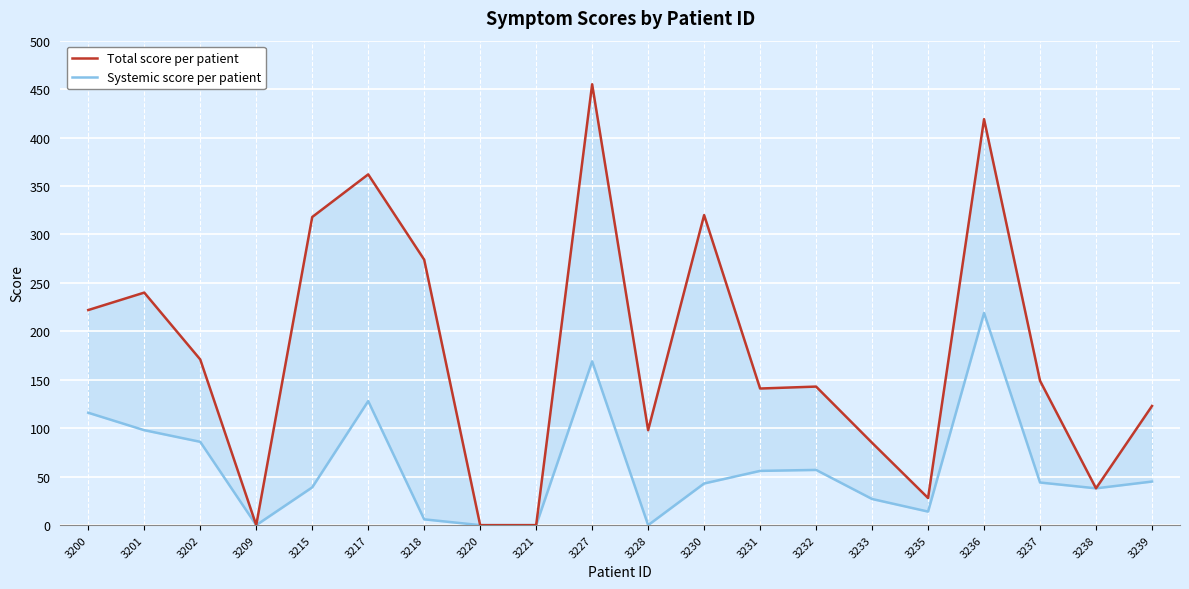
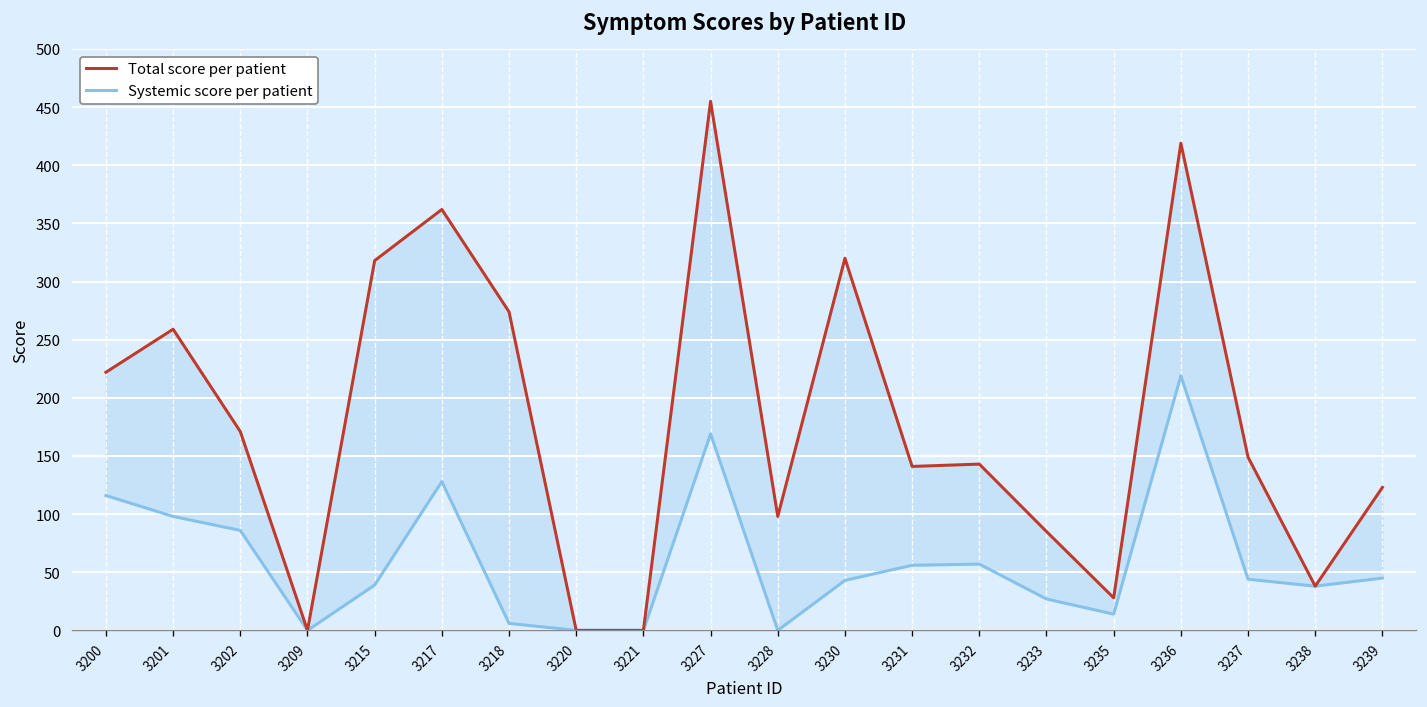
Total score per patient, 3201: 240 -> 260
